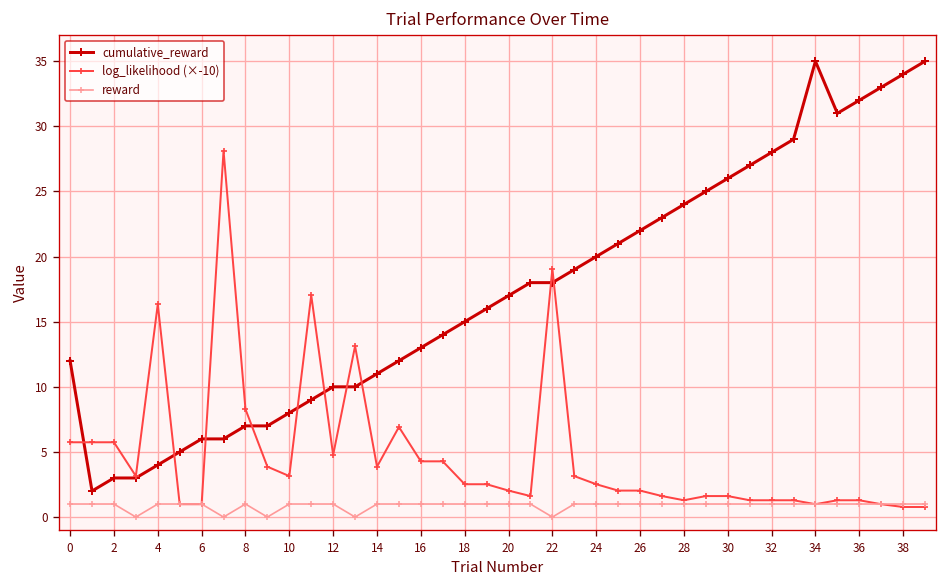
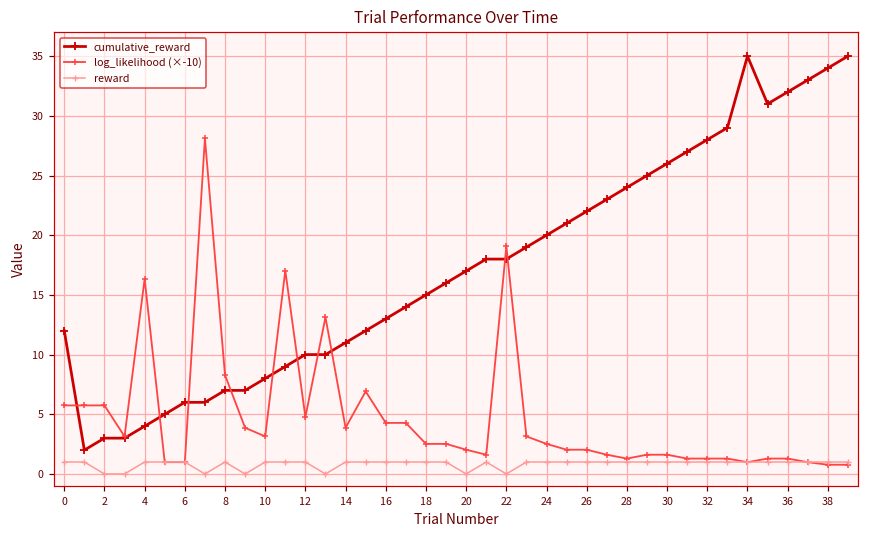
reward, 2: 1 -> 0
reward, 20: 1 -> 0
